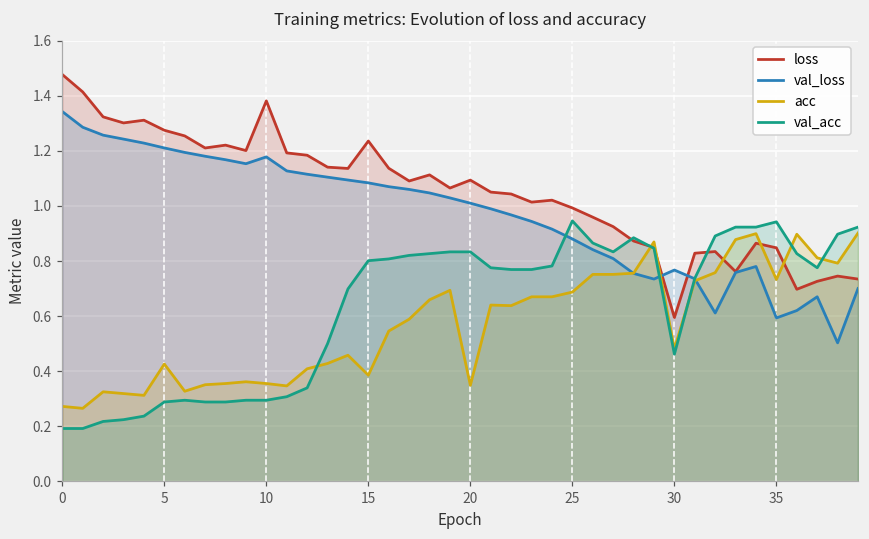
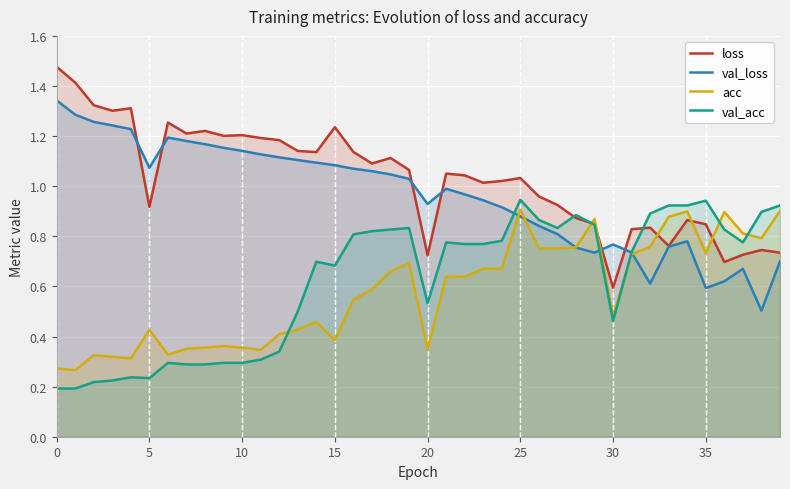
loss, 5: 1.27 -> 0.92
val_loss, 5: 1.21 -> 1.07
val_acc, 5: 0.29 -> 0.23
loss, 10: 1.38 -> 1.20
val_loss, 10: 1.18 -> 1.14
val_acc, 15: 0.80 -> 0.68
loss, 20: 1.09 -> 0.72
val_loss, 20: 1.01 -> 0.93
val_acc, 20: 0.83 -> 0.53
loss, 25: 0.99 -> 1.03
acc, 25: 0.69 -> 0.91
